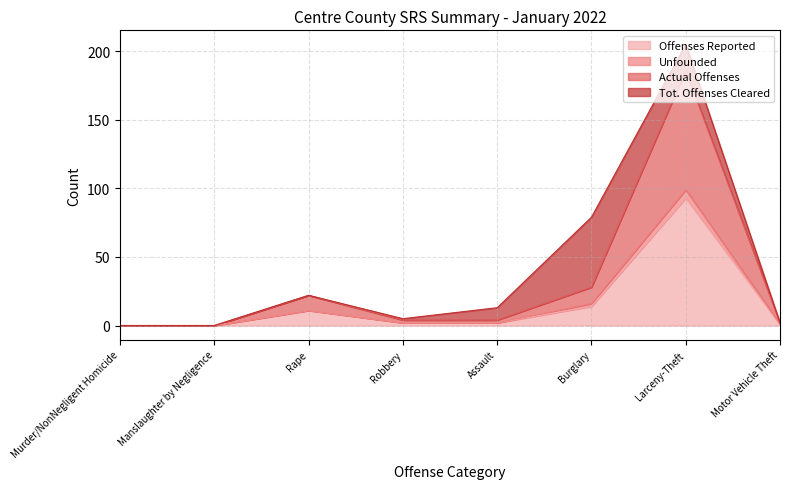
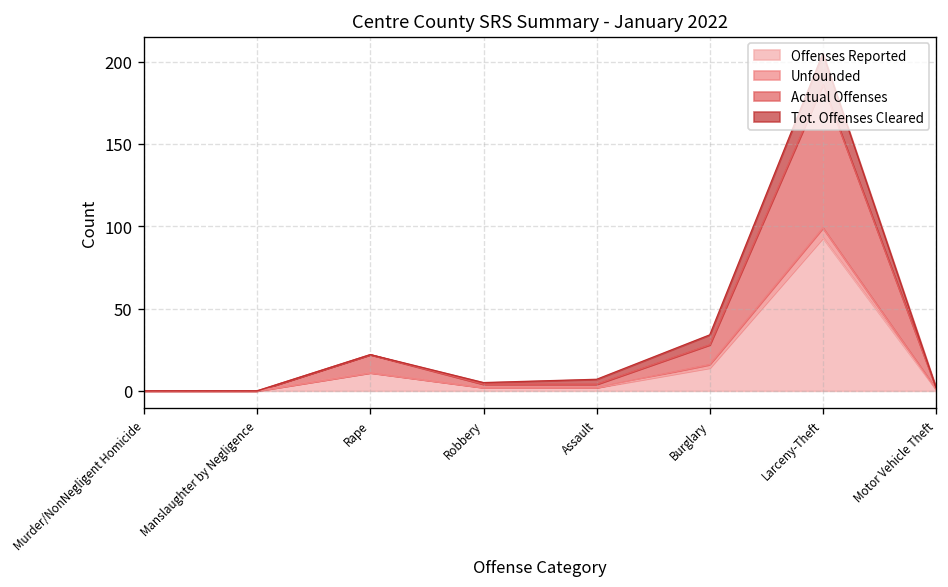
Tot. Offenses Cleared, Assault: 9 -> 3
Tot. Offenses Cleared, Burglary: 51 -> 6
